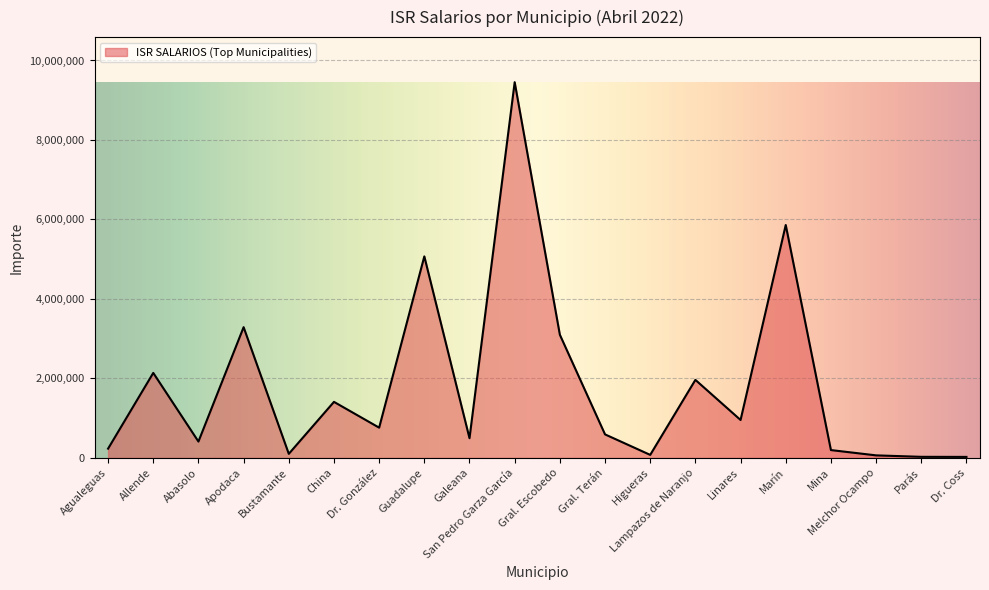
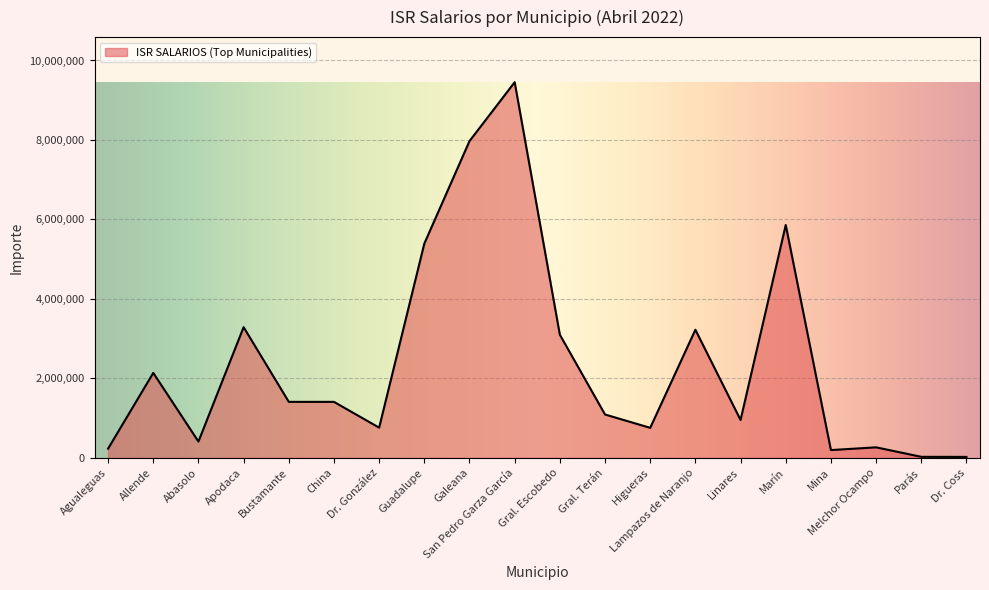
Bustamante: 100,000 -> 1,400,000
Guadalupe: 5,100,000 -> 5,400,000
Galeana: 500,000 -> 8,000,000
Gral. Terán: 600,000 -> 1,100,000
Higueras: 100,000 -> 800,000
Lampazos de Naranjo: 2,000,000 -> 3,200,000
Melchor Ocampo: 100,000 -> 300,000
